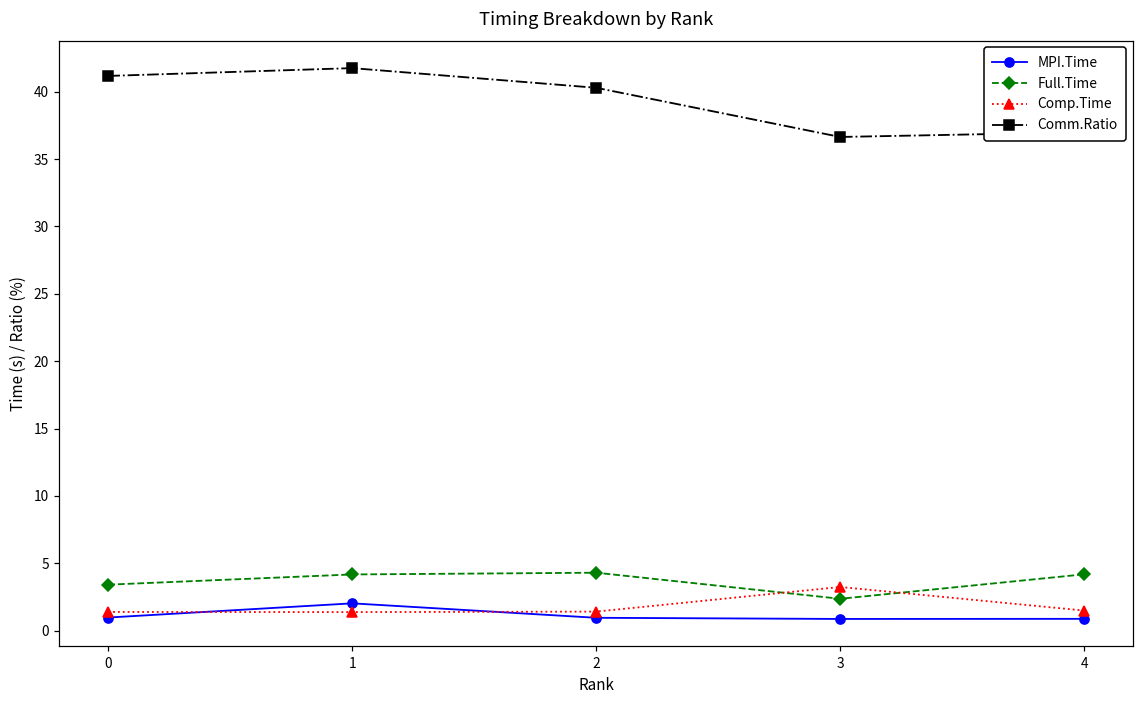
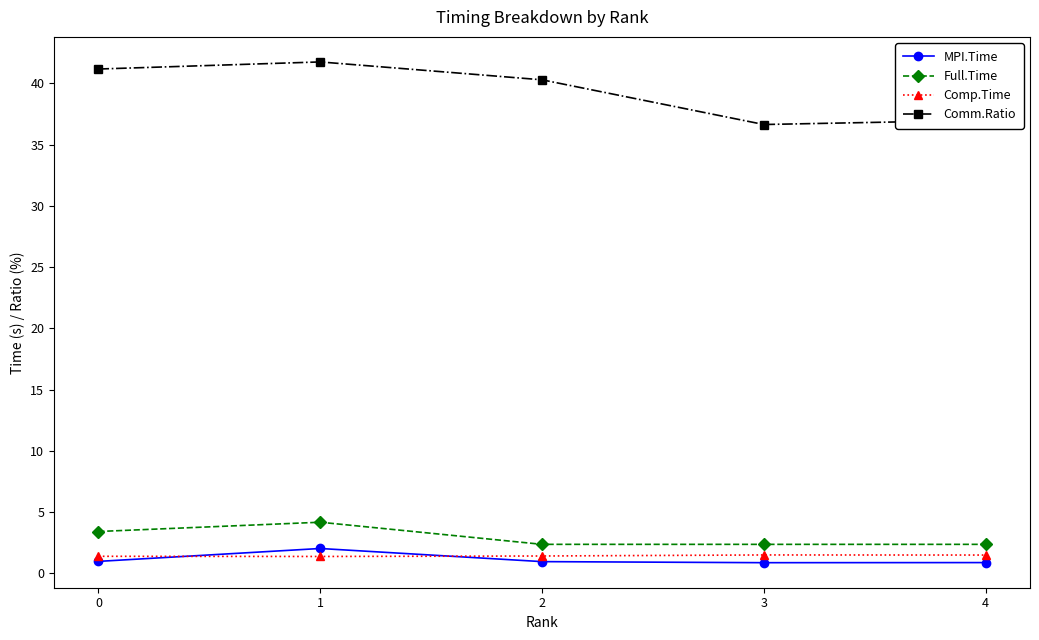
Full.Time, 2: 4.3 -> 2.4
Comp.Time, 3: 3.2 -> 1.5
Full.Time, 4: 4.2 -> 2.4
